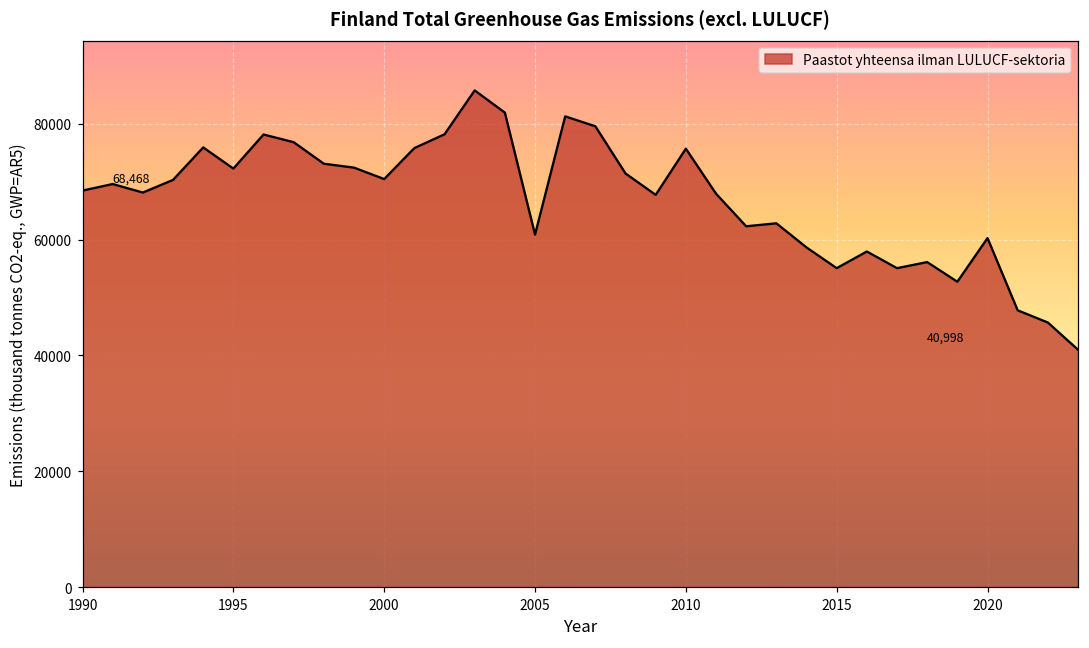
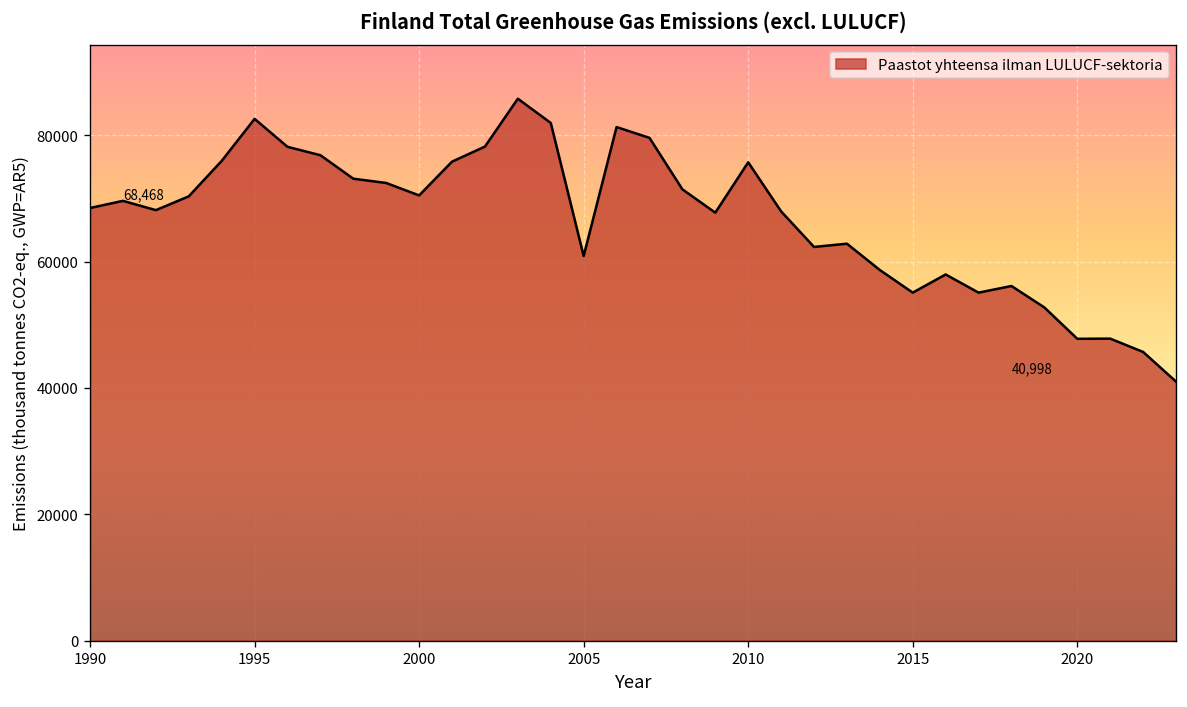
1995: 72000 -> 83000
2020: 60000 -> 48000
